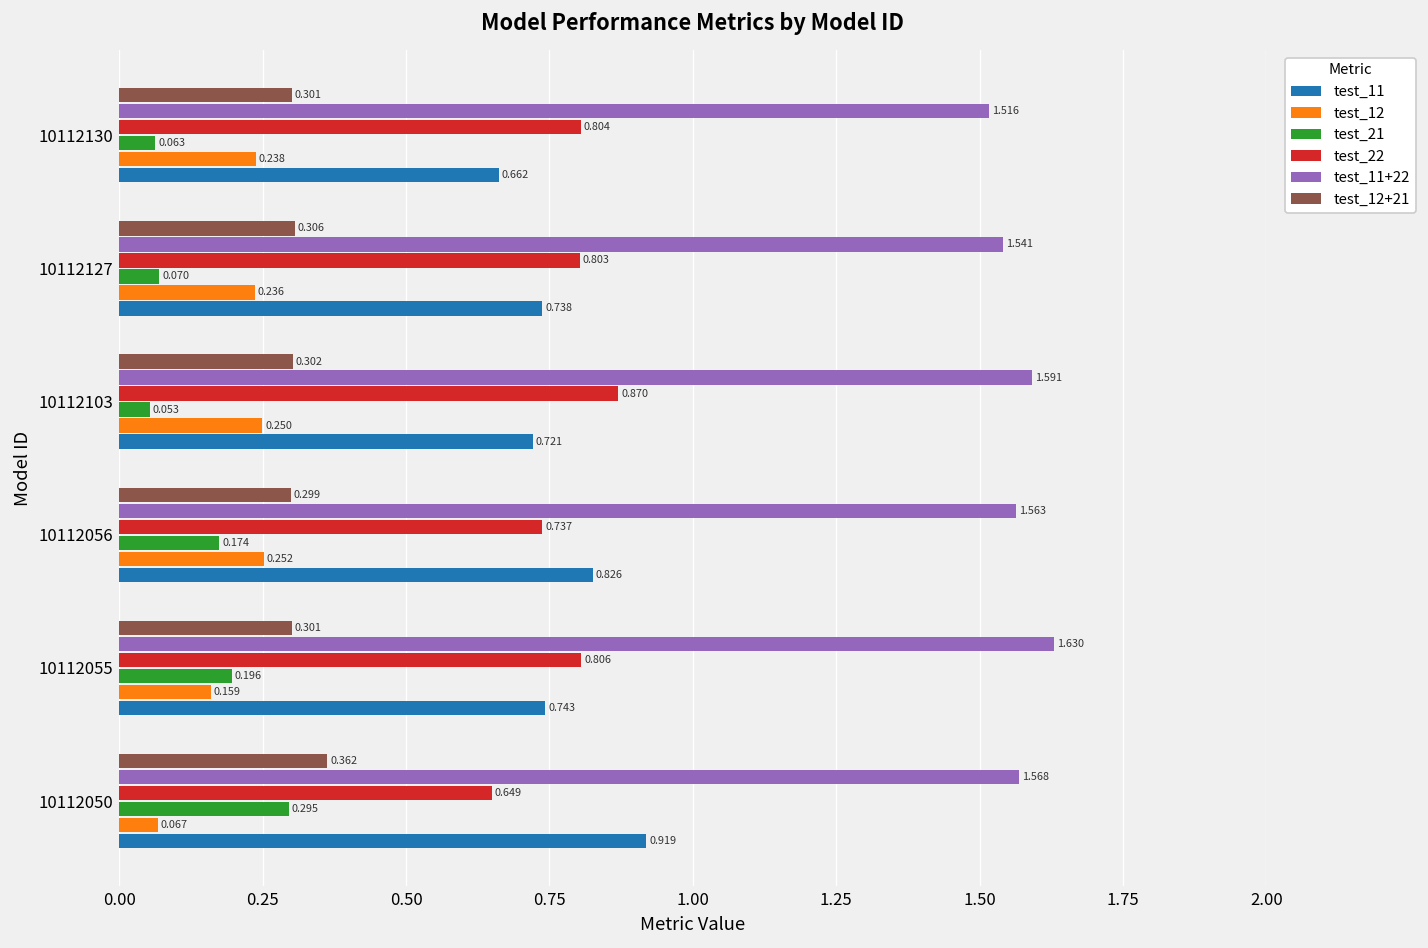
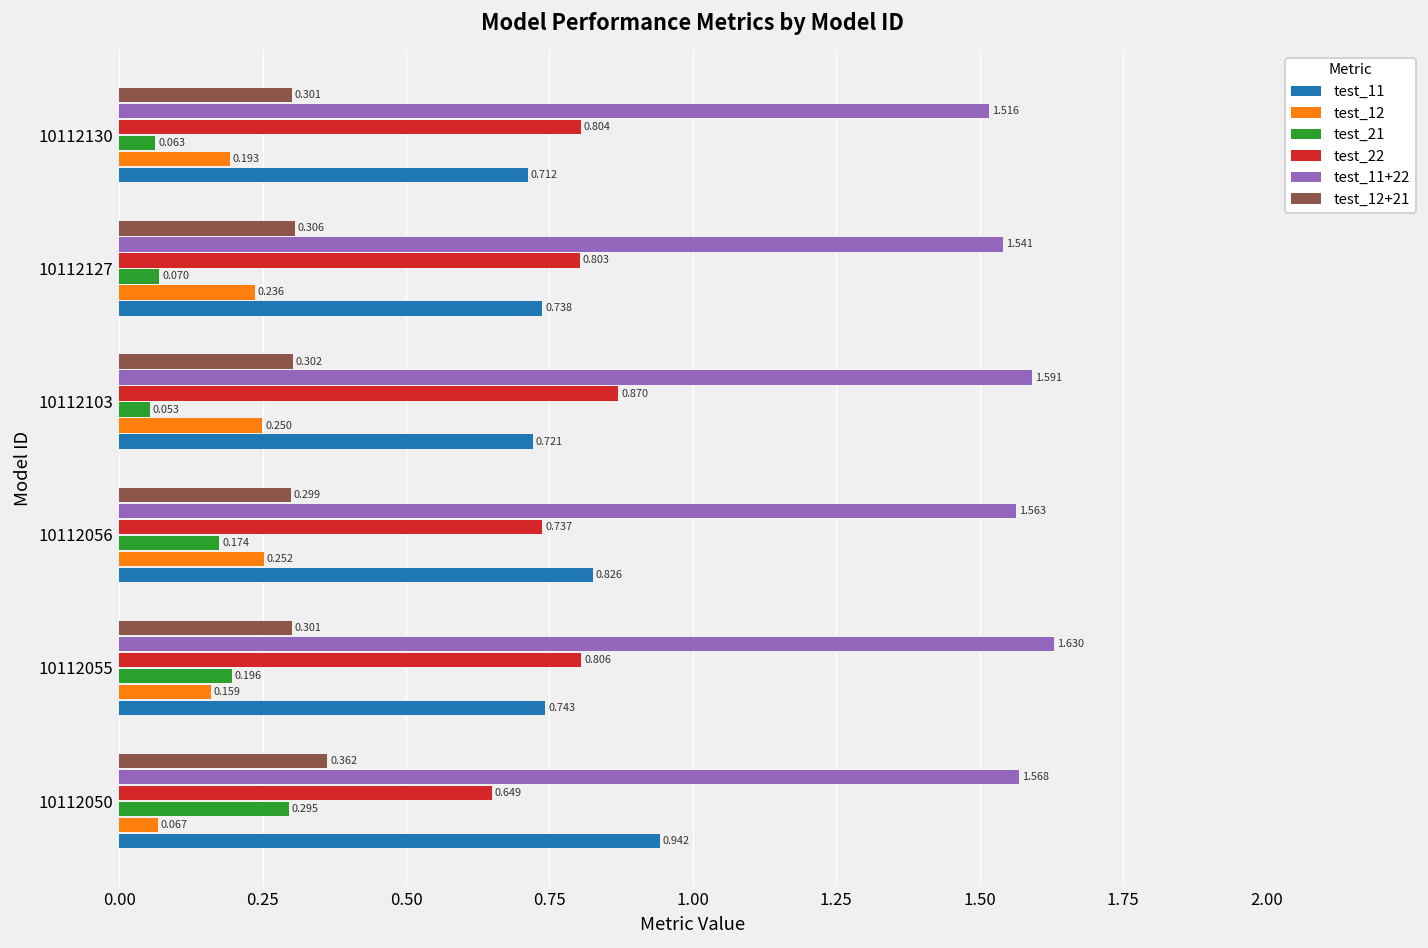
test_12, 10112130: 0.238 -> 0.193
test_11, 10112130: 0.662 -> 0.712
test_11, 10112050: 0.919 -> 0.942
